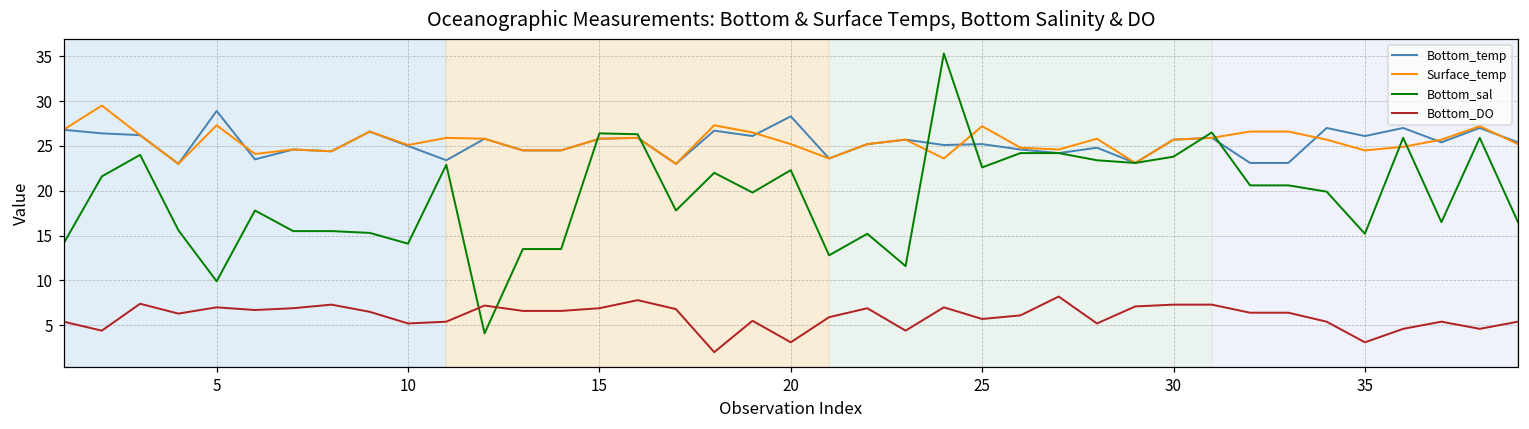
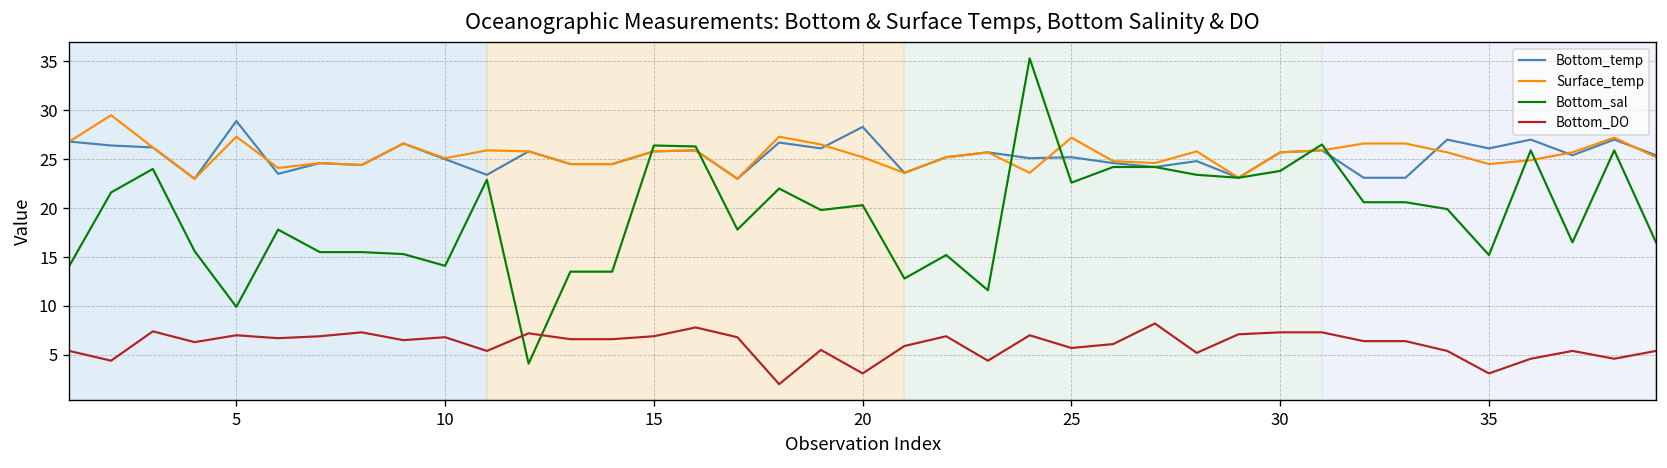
Bottom_DO, 10: 5 -> 7
Bottom_sal, 20: 22 -> 20
